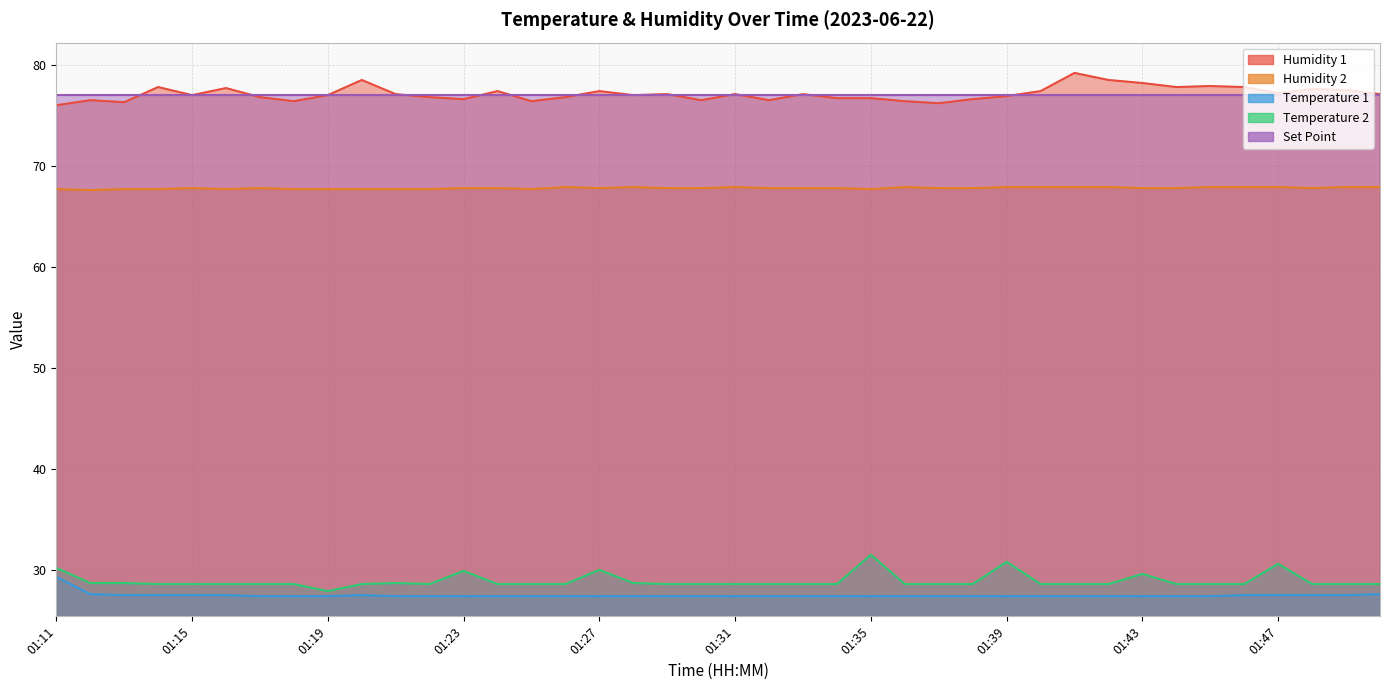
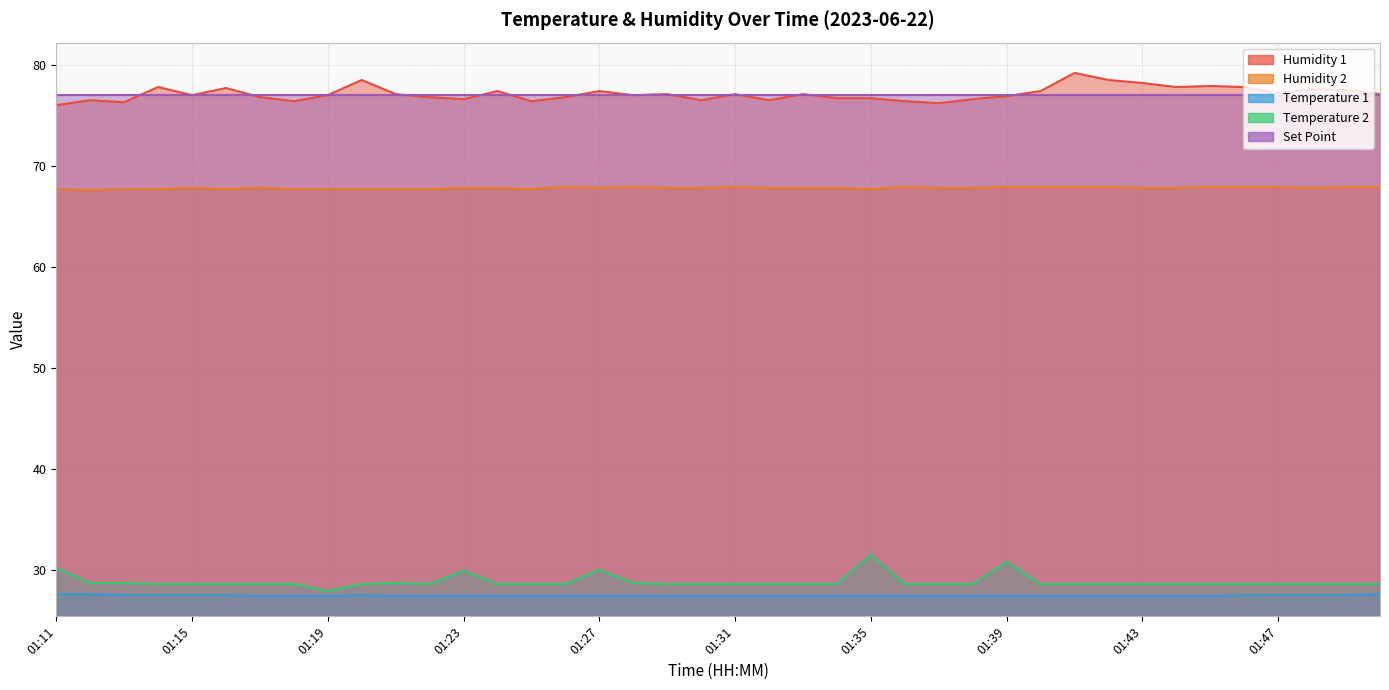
Temperature 1, 01:11: 29.3 -> 27.6
Temperature 2, 01:43: 29.6 -> 28.6
Temperature 2, 01:47: 30.6 -> 28.6
